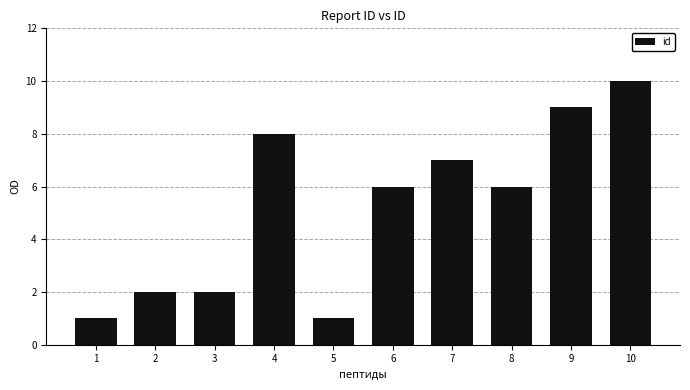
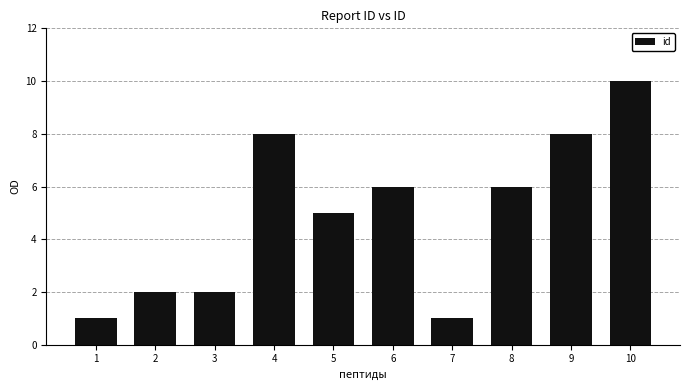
5: 1 -> 5
7: 7 -> 1
9: 9 -> 8
